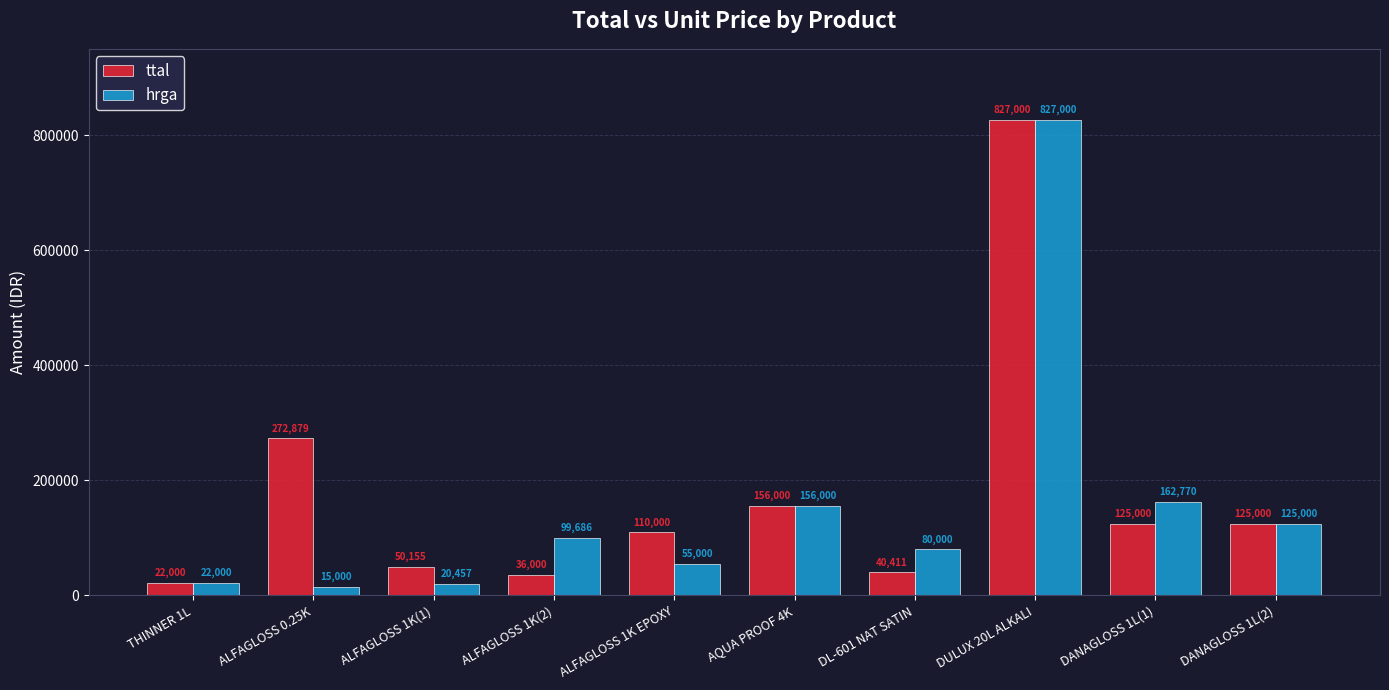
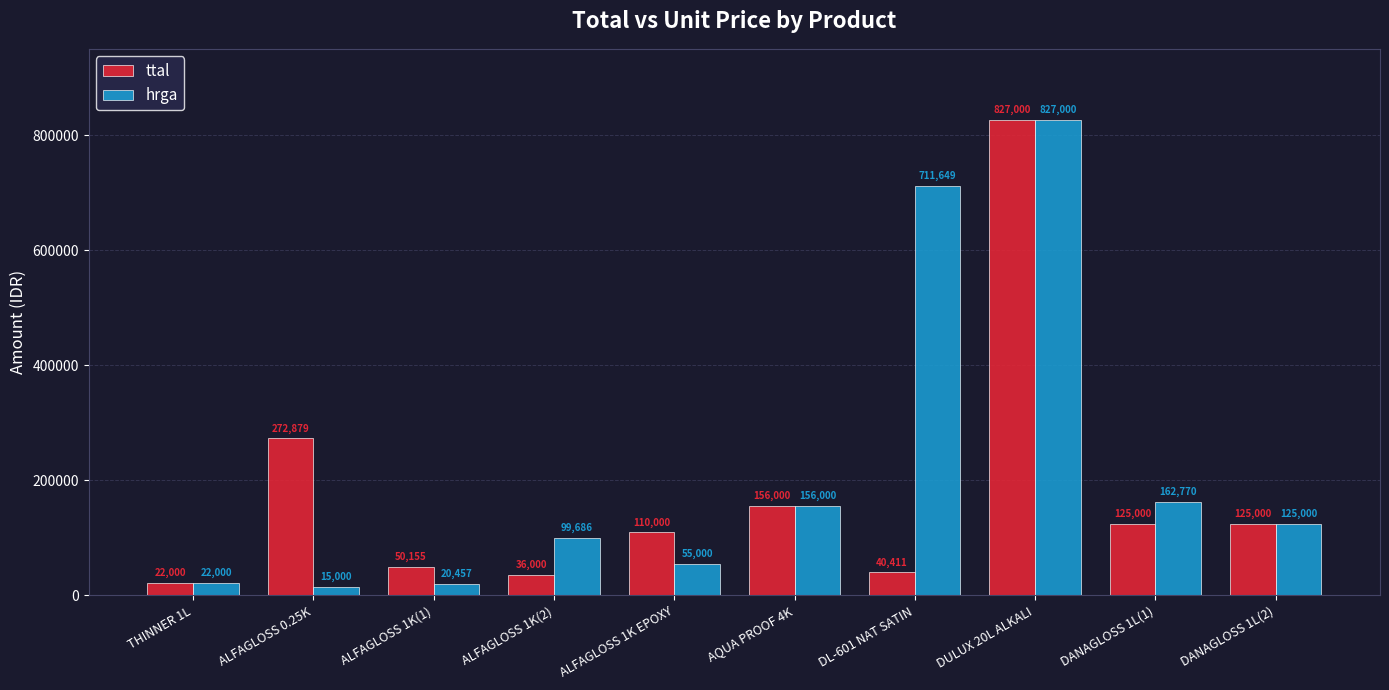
hrga, DL-601 NAT SATIN: 80,000 -> 711,649
